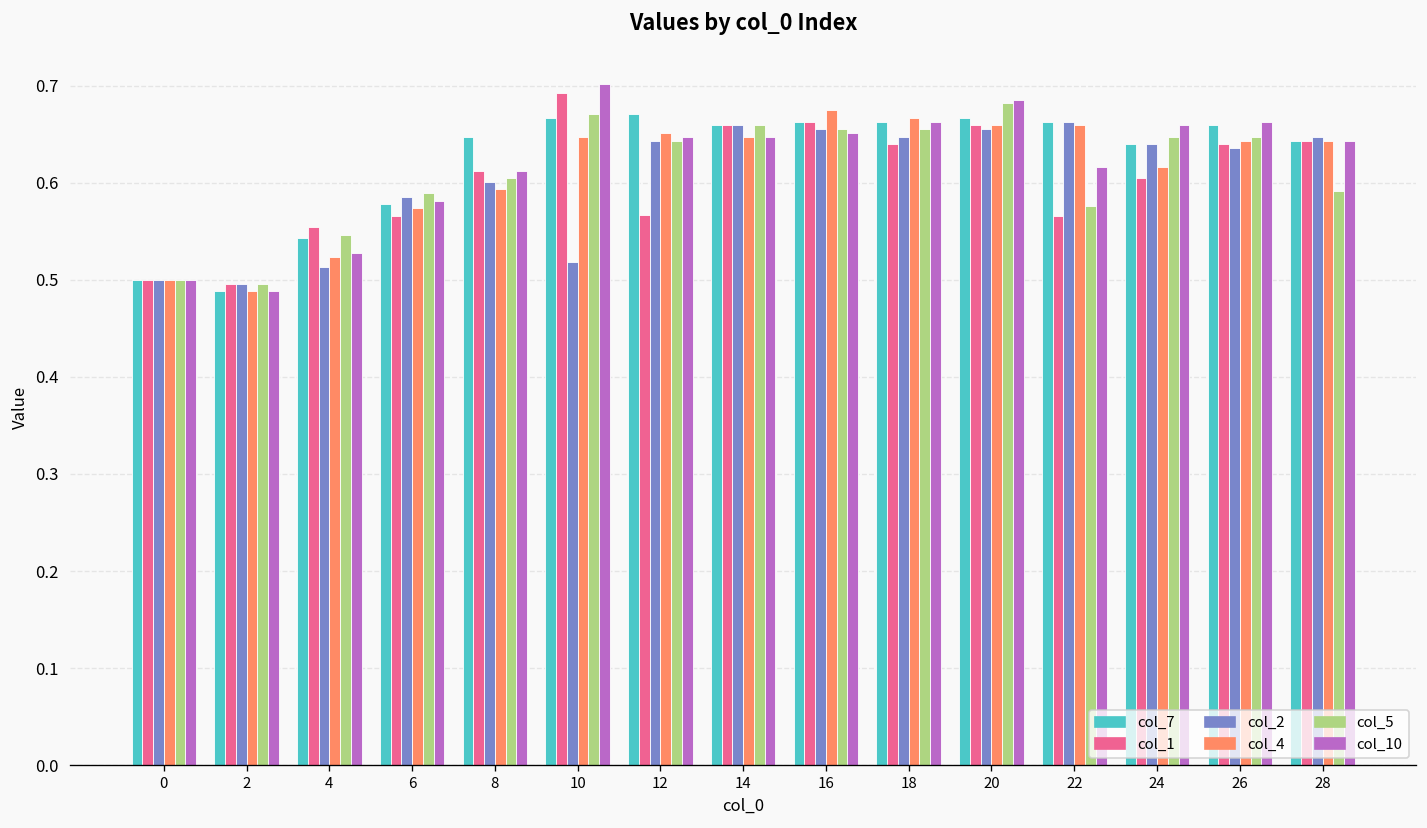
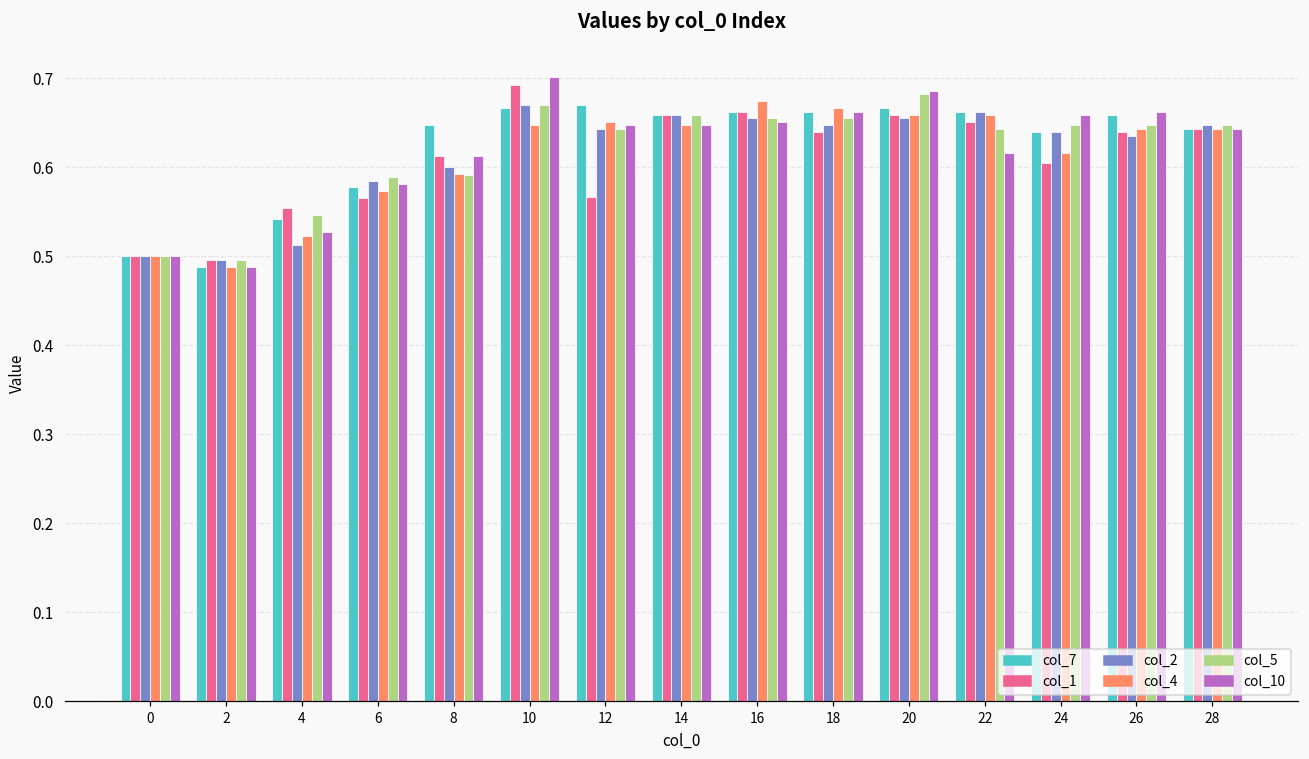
col_5, 8: 0.60 -> 0.59
col_2, 10: 0.52 -> 0.67
col_1, 22: 0.57 -> 0.65
col_5, 22: 0.58 -> 0.64
col_5, 28: 0.59 -> 0.65
